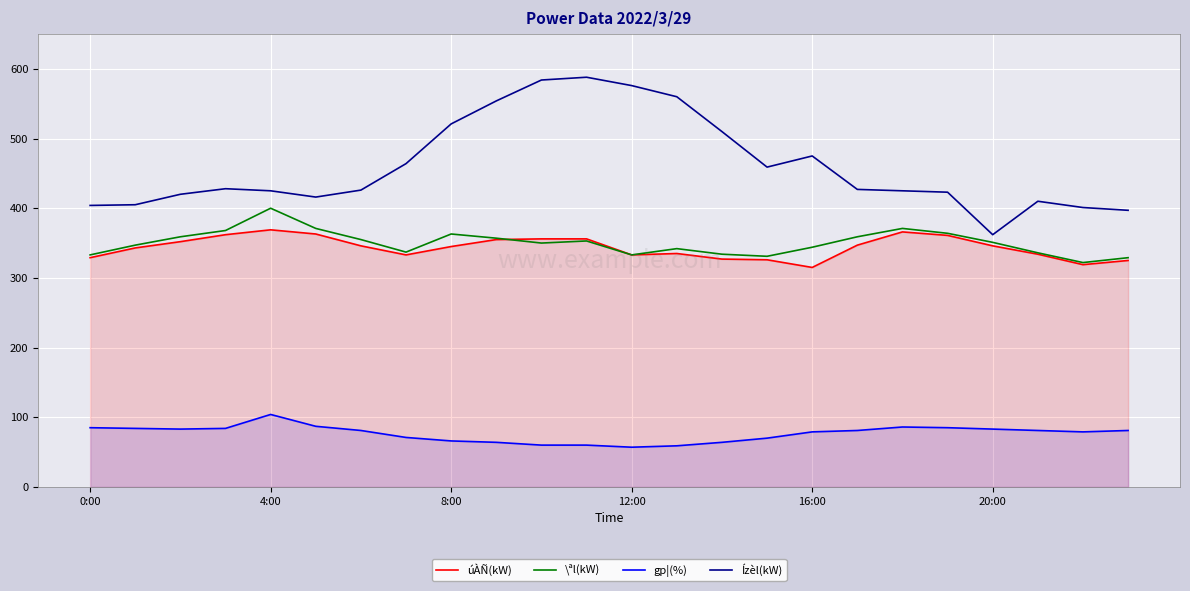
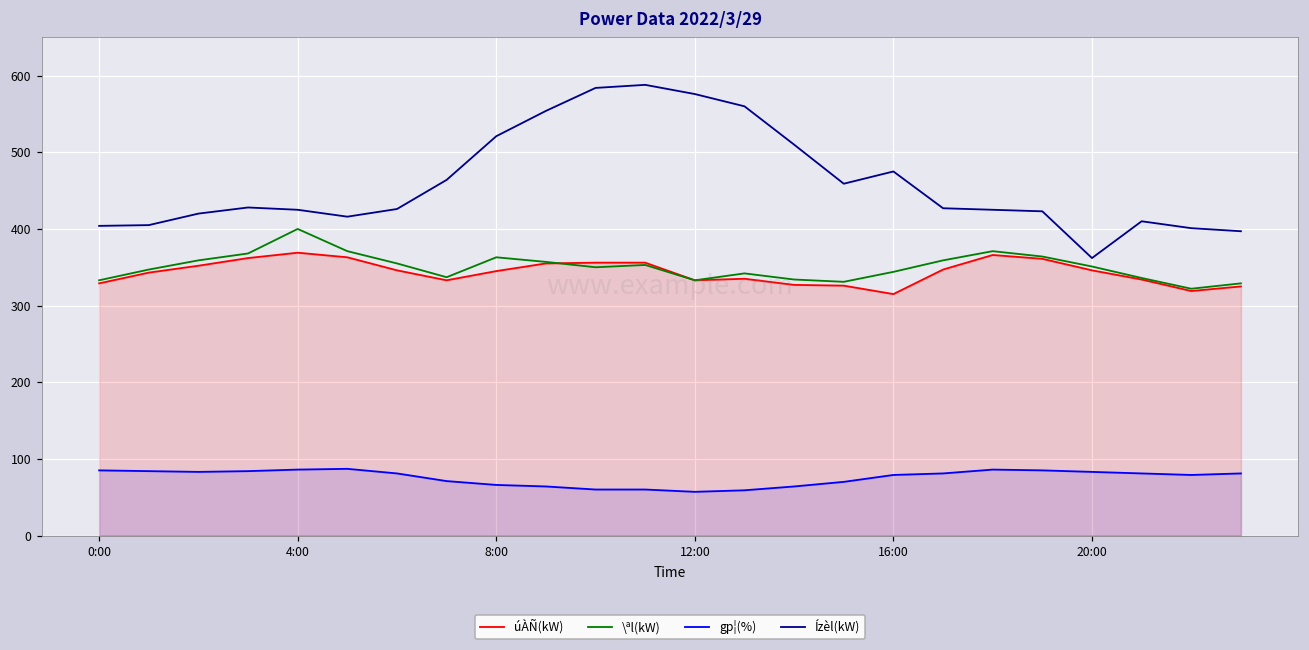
gp¦(%), 4:00: 100 -> 90
